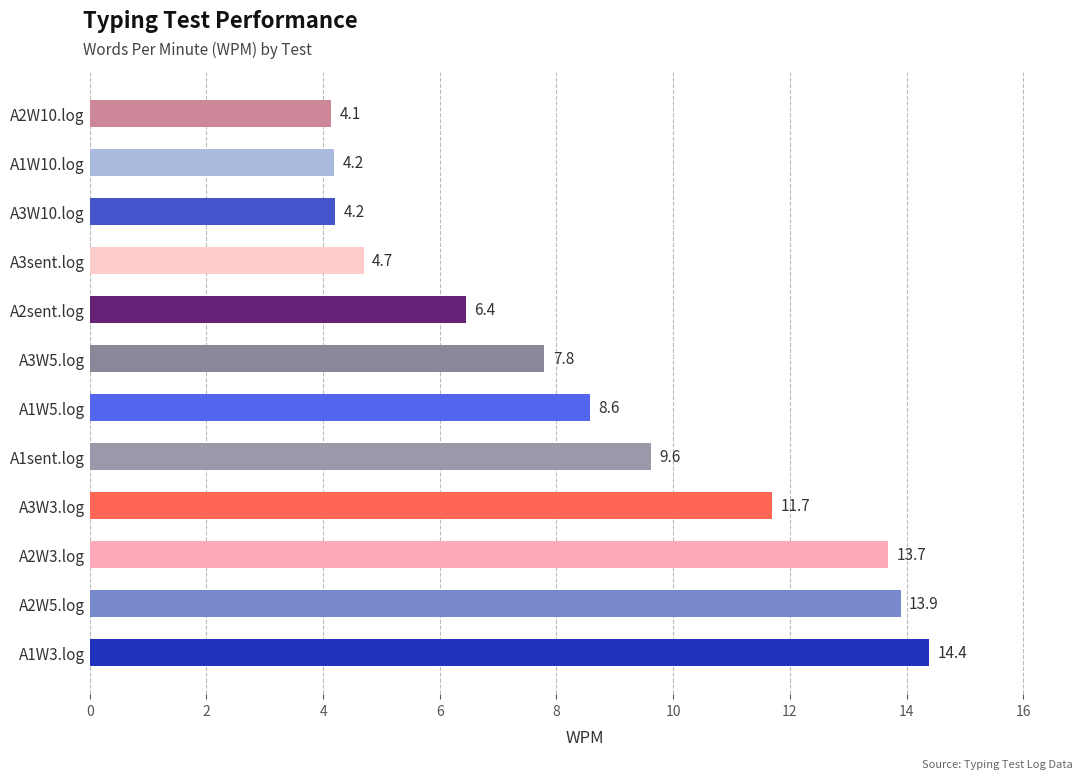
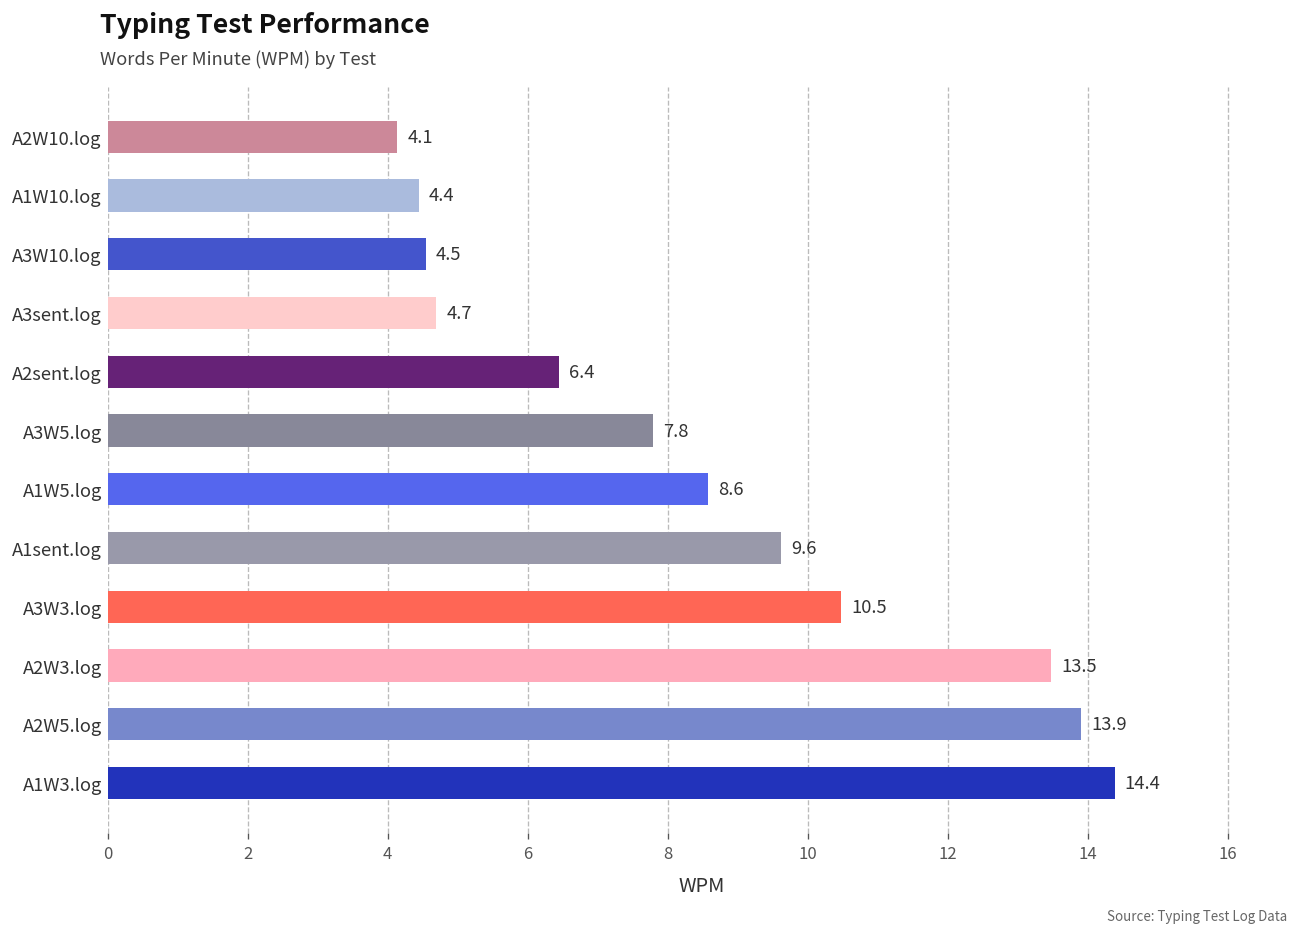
A1W10.log: 4.2 -> 4.4
A3W10.log: 4.2 -> 4.5
A3W3.log: 11.7 -> 10.5
A2W3.log: 13.7 -> 13.5
